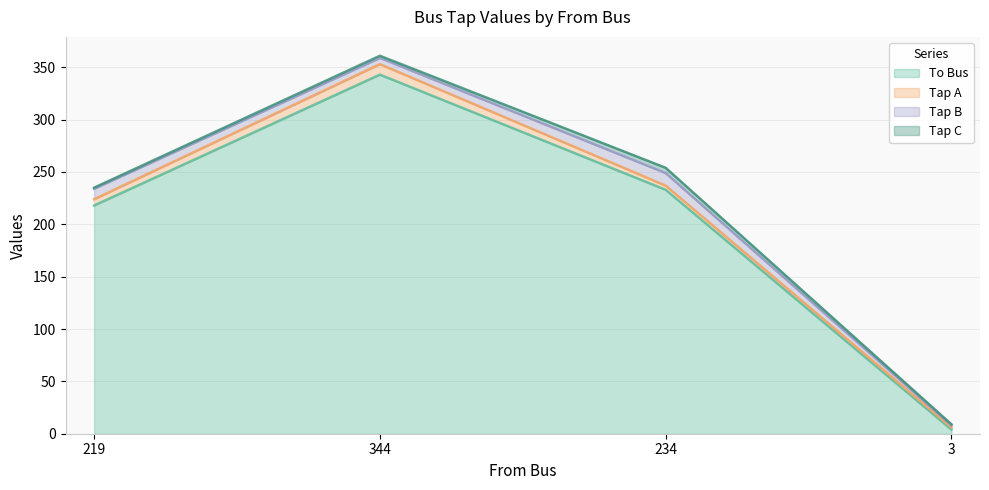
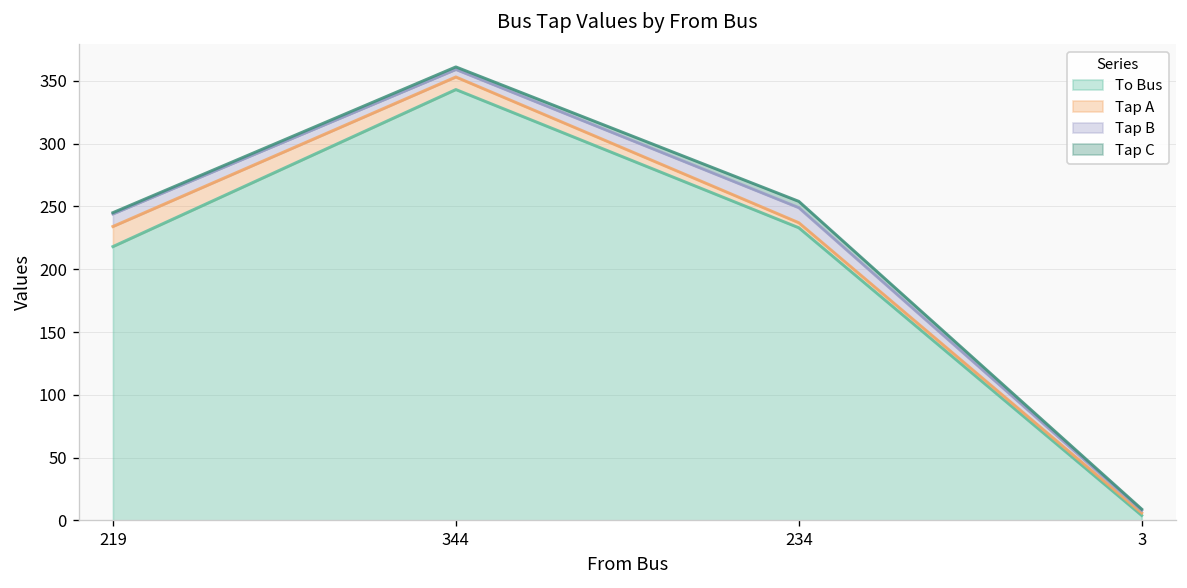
Tap A, 219: 6 -> 16
